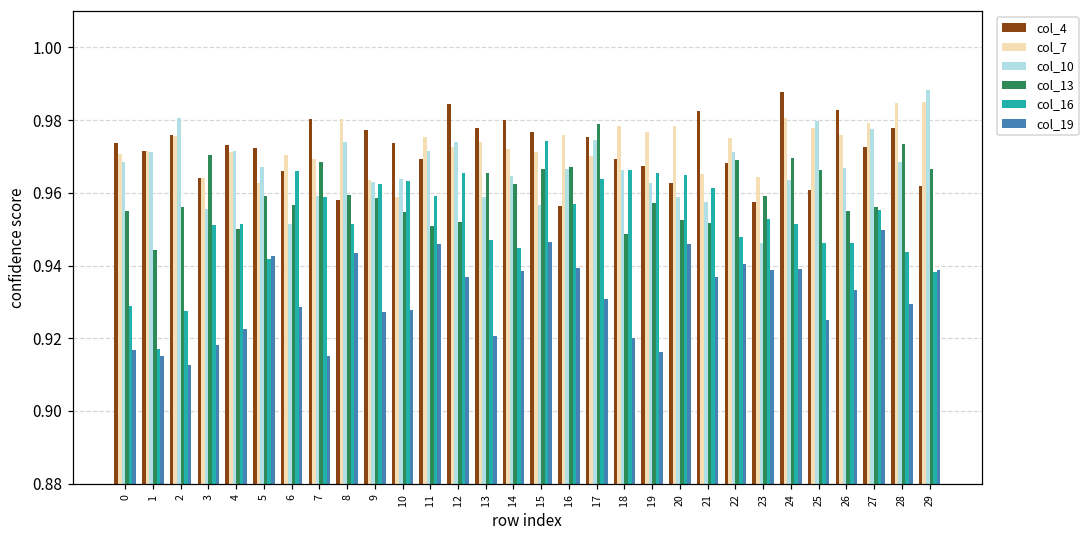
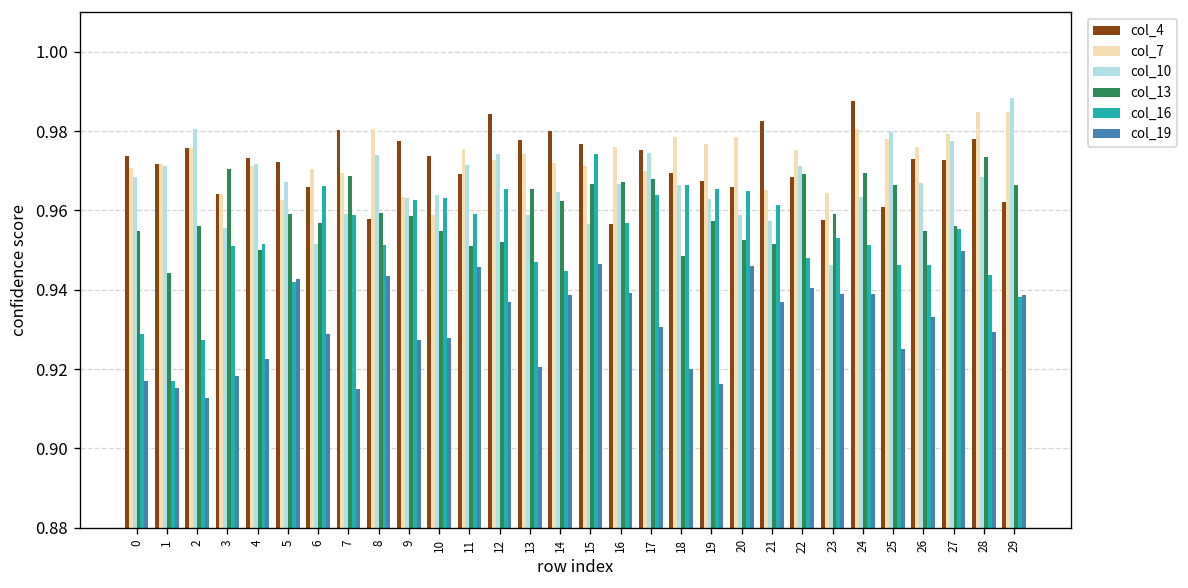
col_13, 17: 0.979 -> 0.968
col_4, 20: 0.963 -> 0.966
col_4, 26: 0.983 -> 0.973
